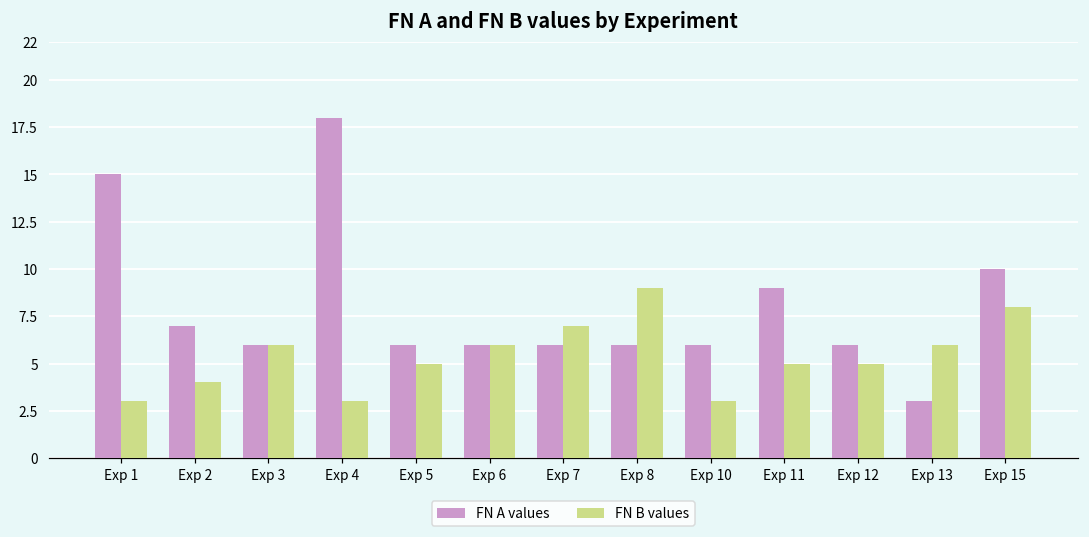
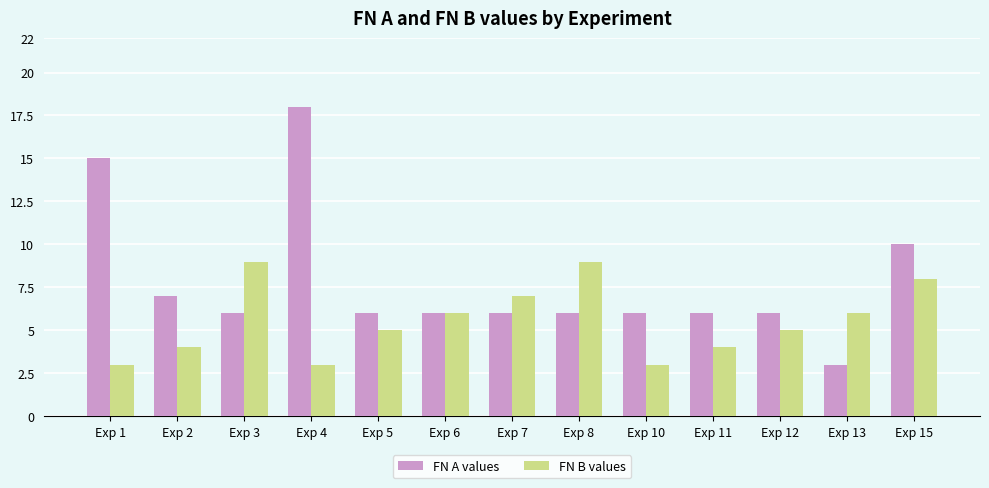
FN B values, Exp 3: 6 -> 9
FN A values, Exp 11: 9 -> 6
FN B values, Exp 11: 5 -> 4
